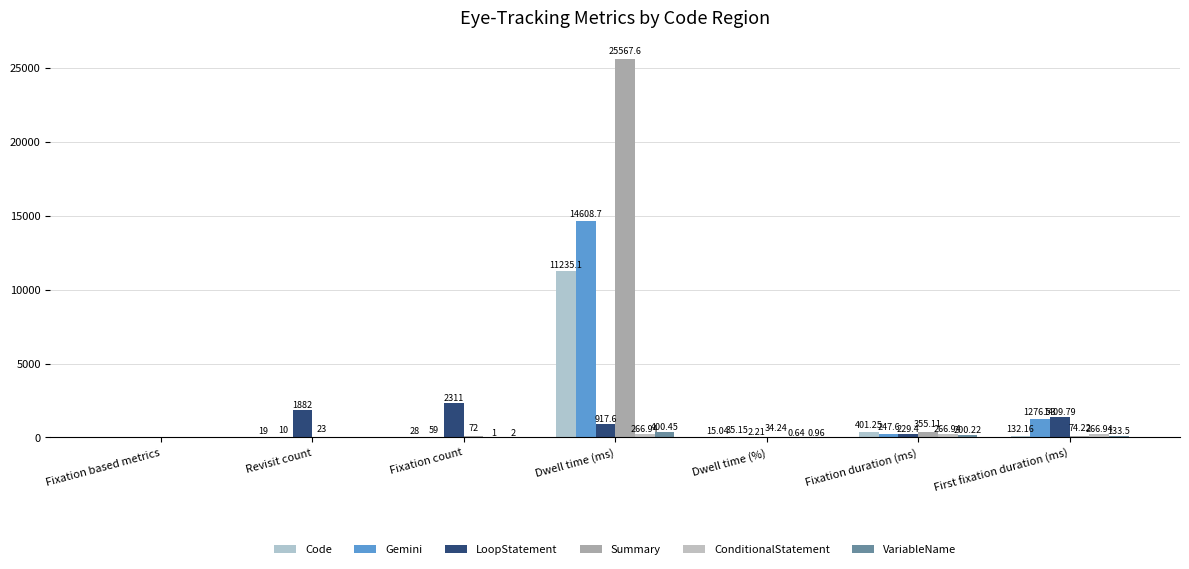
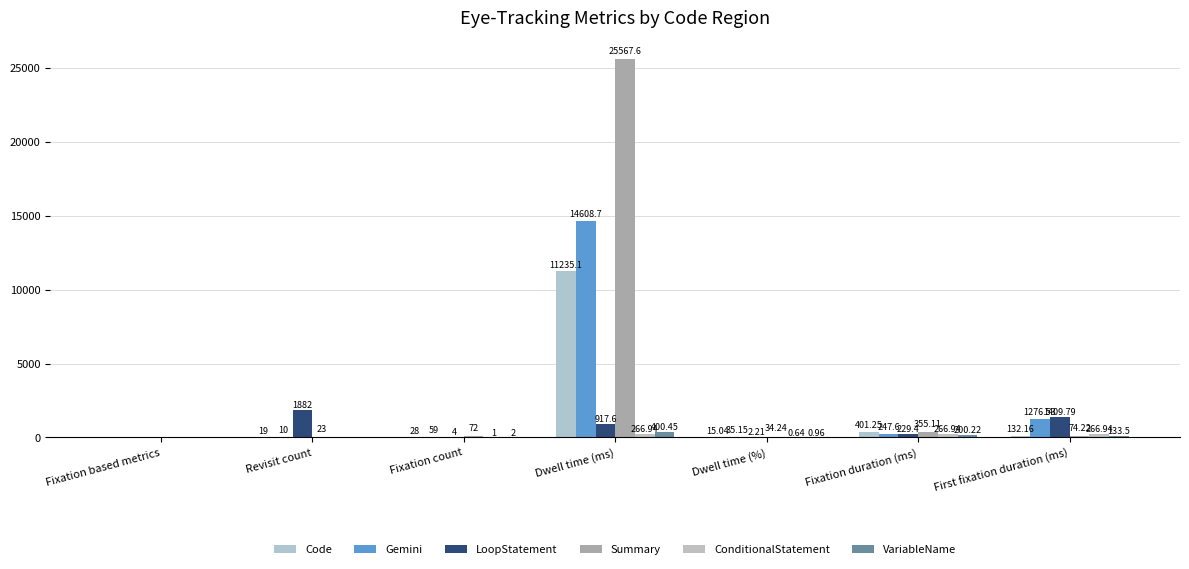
LoopStatement, Fixation count: 2311 -> 4
